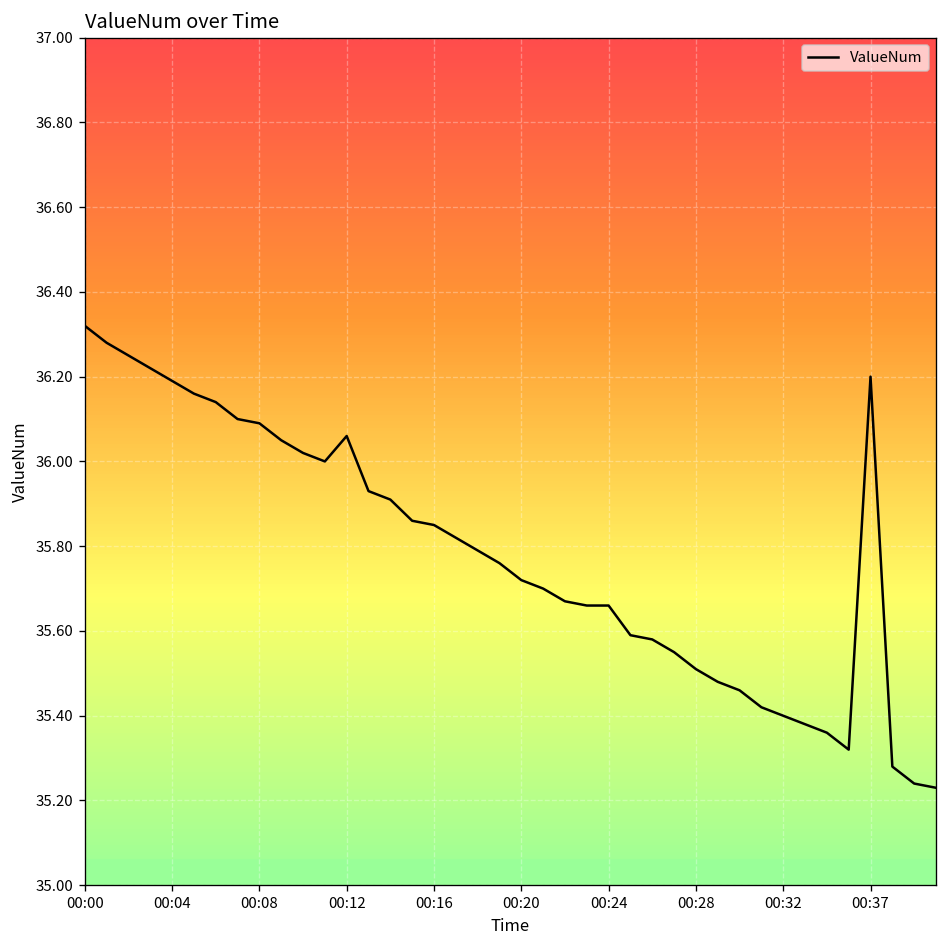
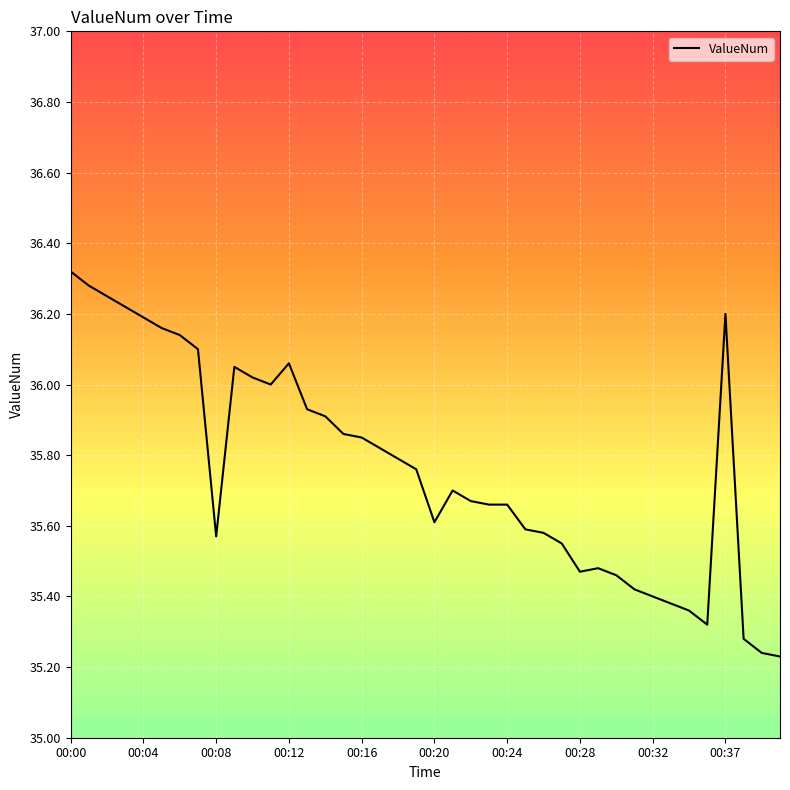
00:08: 36.09 -> 35.57
00:20: 35.72 -> 35.61
00:28: 35.51 -> 35.47
